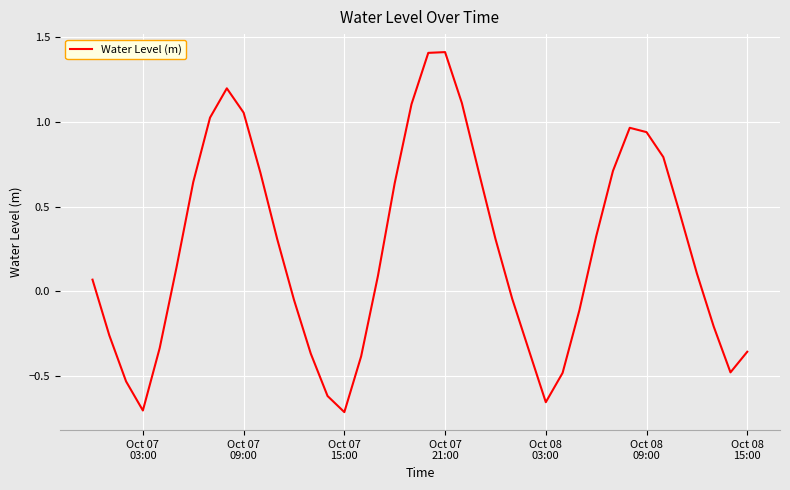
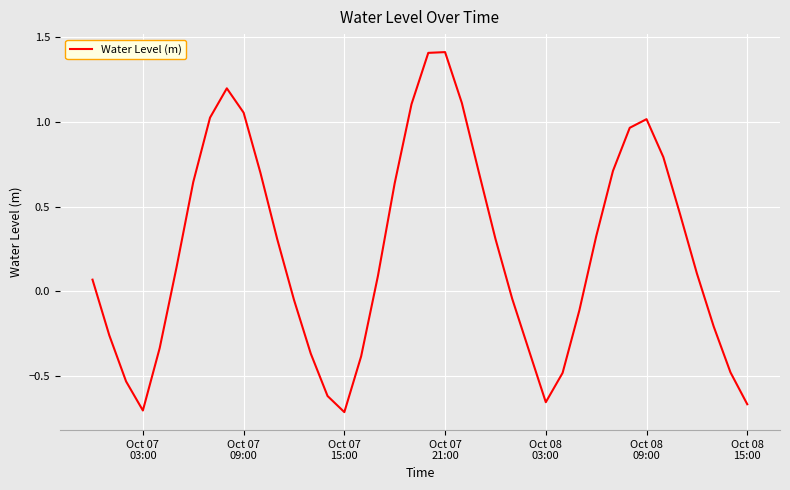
Oct 08 09:00: 0.94 -> 1.02
Oct 08 15:00: -0.36 -> -0.67
